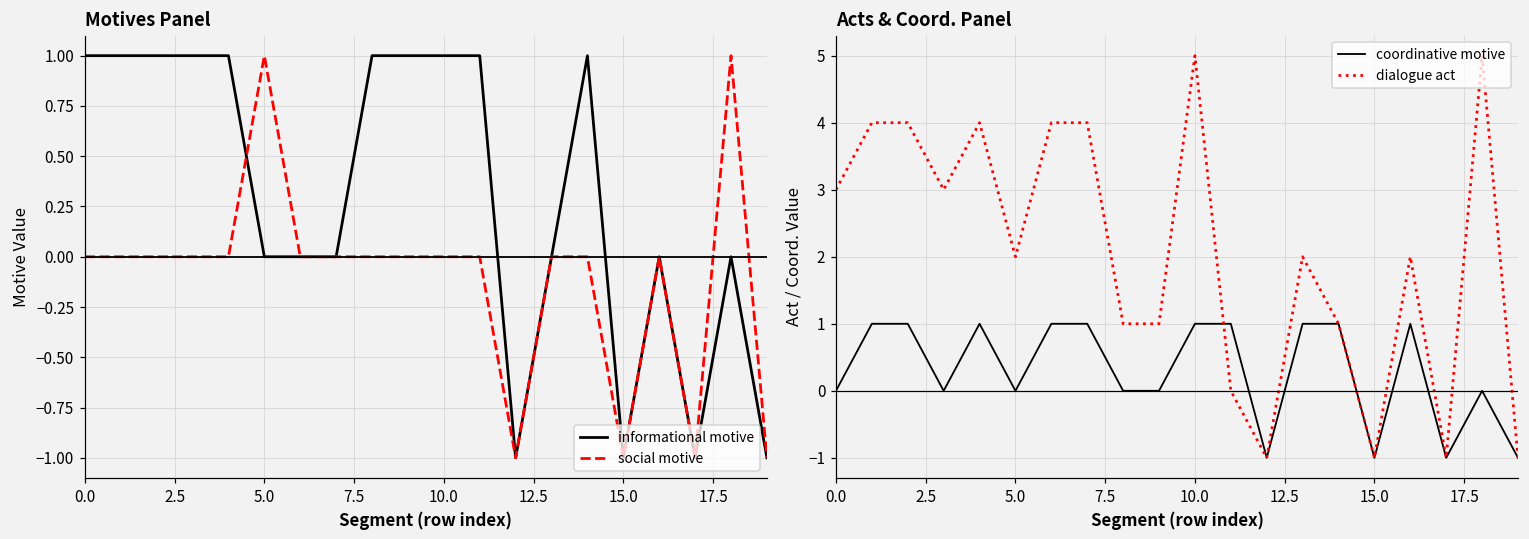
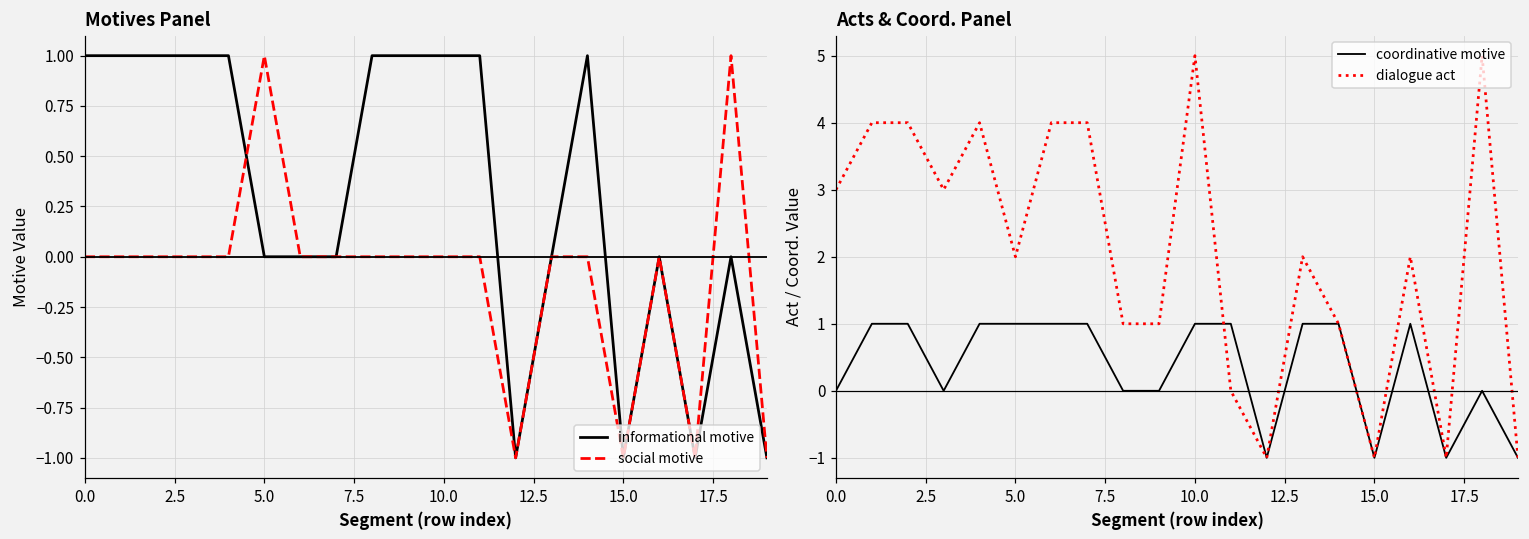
Acts & Coord. Panel, coordinative motive, 5.0: 0 -> 1
